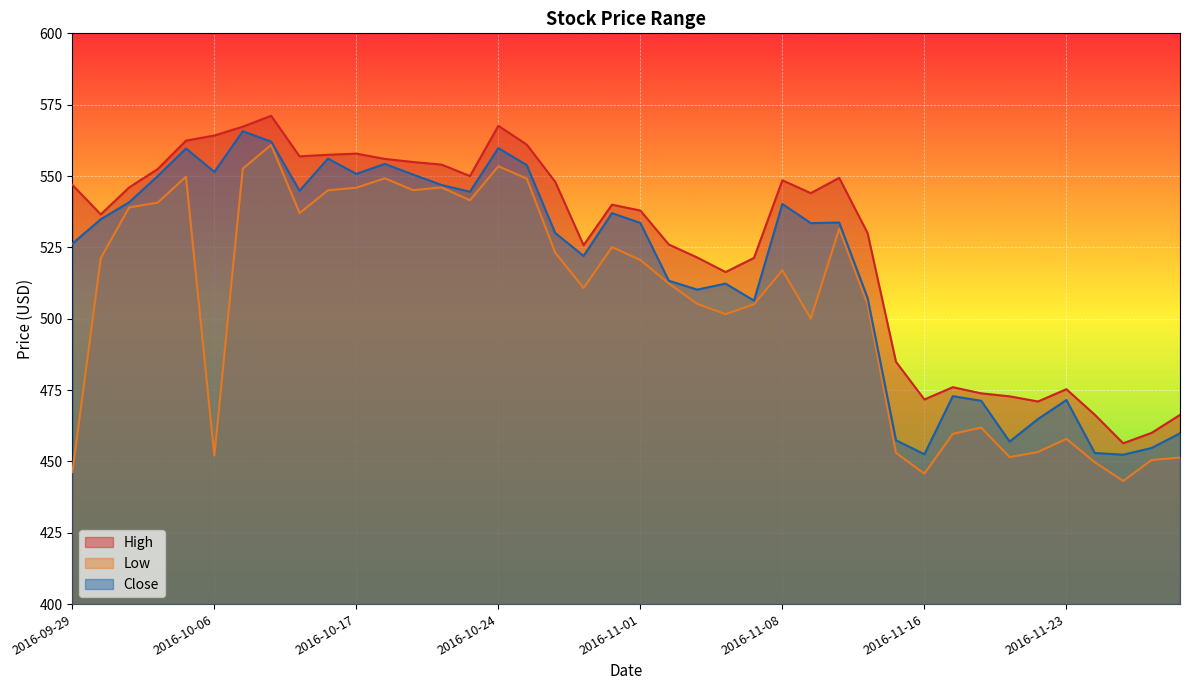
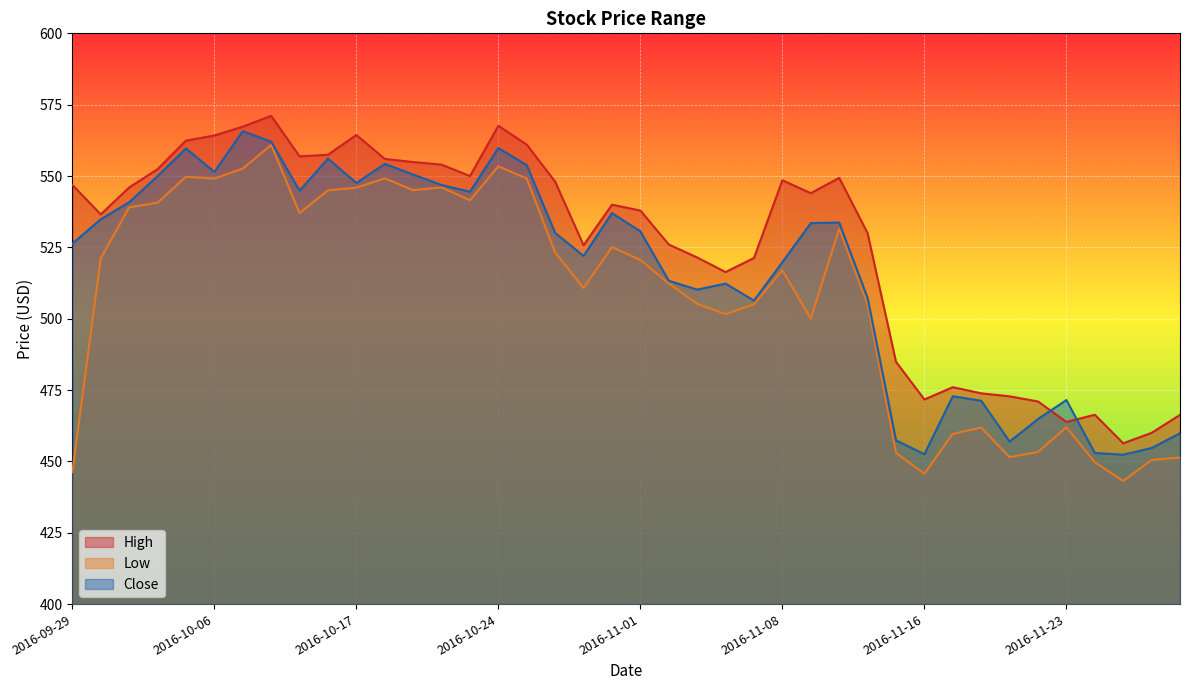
Low, 2016-10-06: 452 -> 549
High, 2016-10-17: 558 -> 564
Close, 2016-10-17: 551 -> 548
Close, 2016-11-01: 534 -> 531
Close, 2016-11-08: 540 -> 520
High, 2016-11-23: 475 -> 464
Low, 2016-11-23: 458 -> 462
